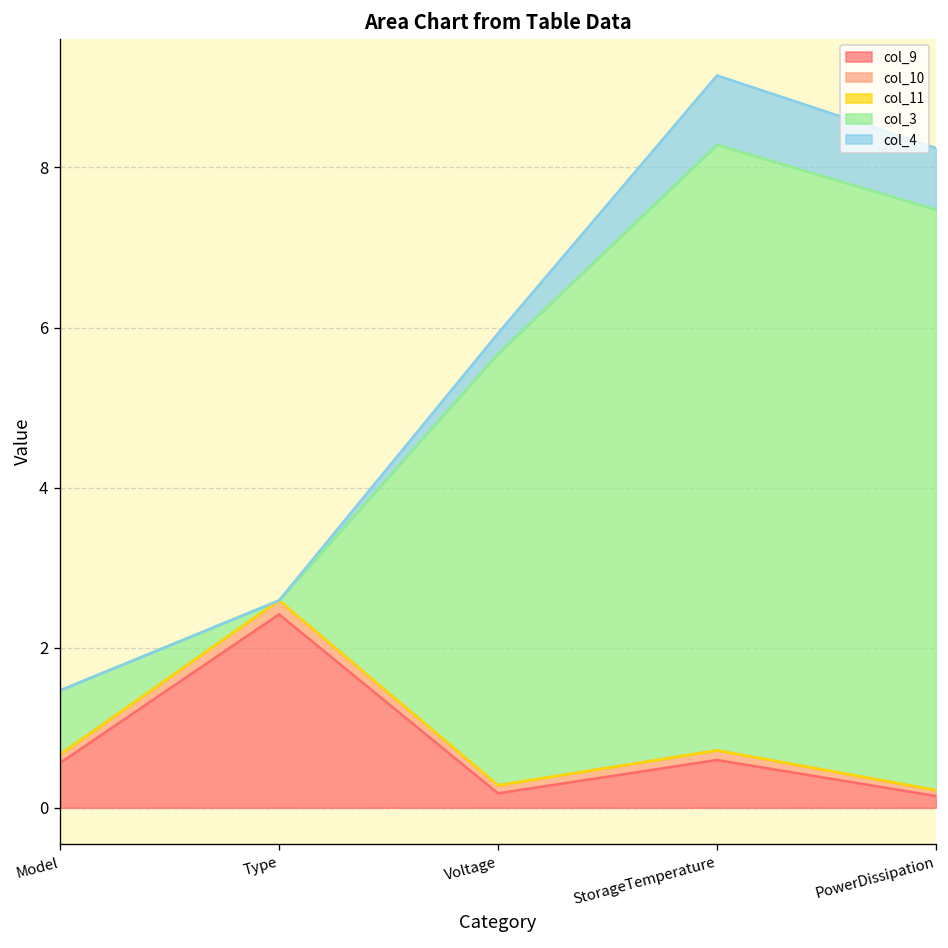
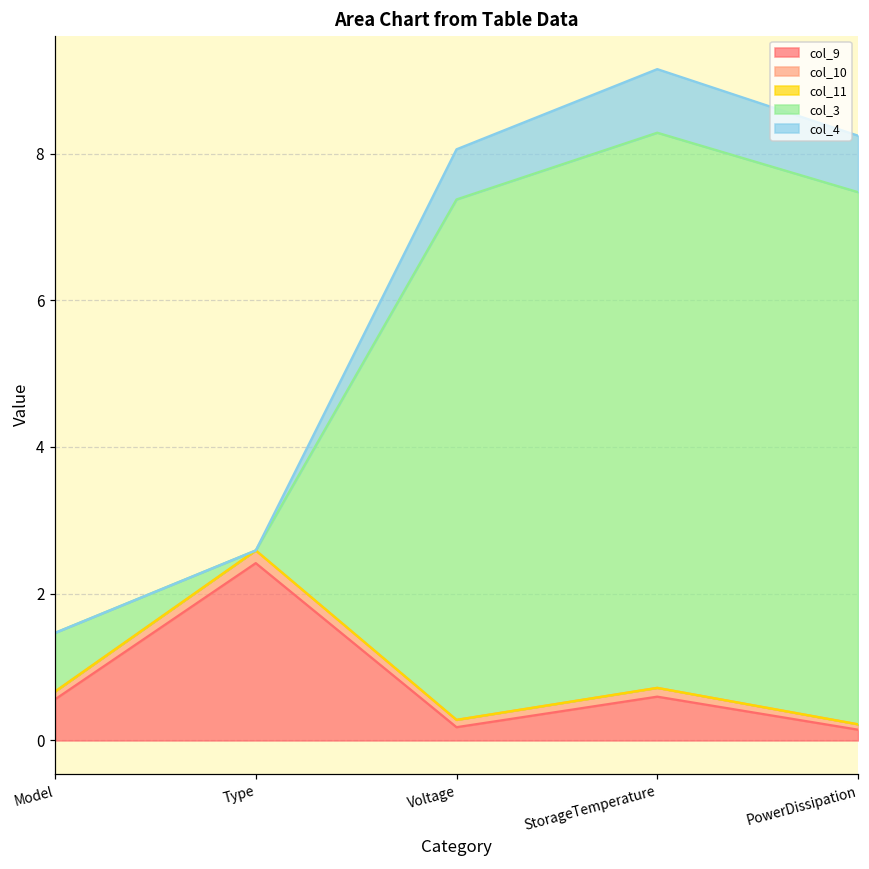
col_3, Voltage: 5.4 -> 7.1
col_4, Voltage: 0.3 -> 0.7
